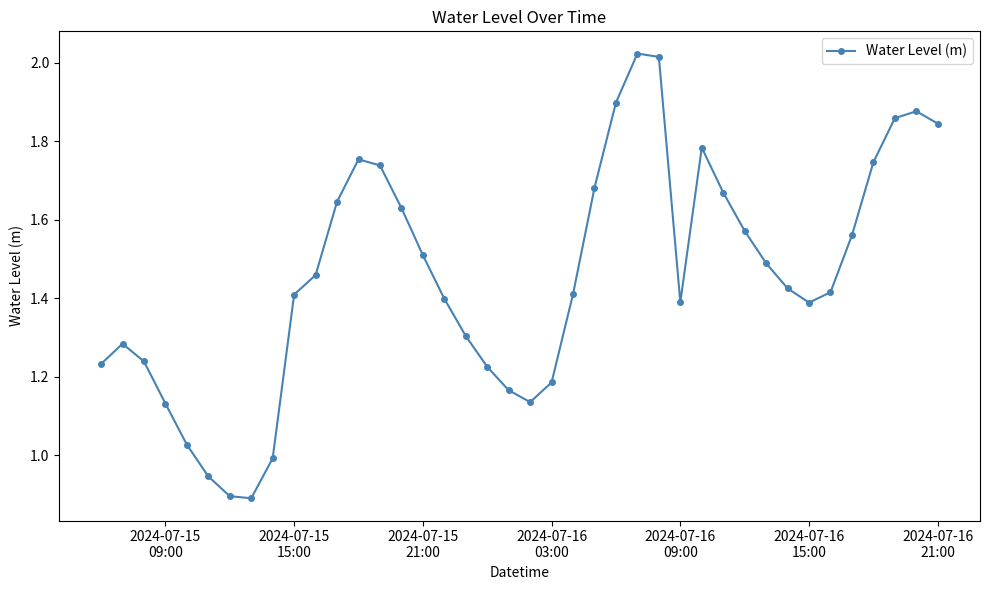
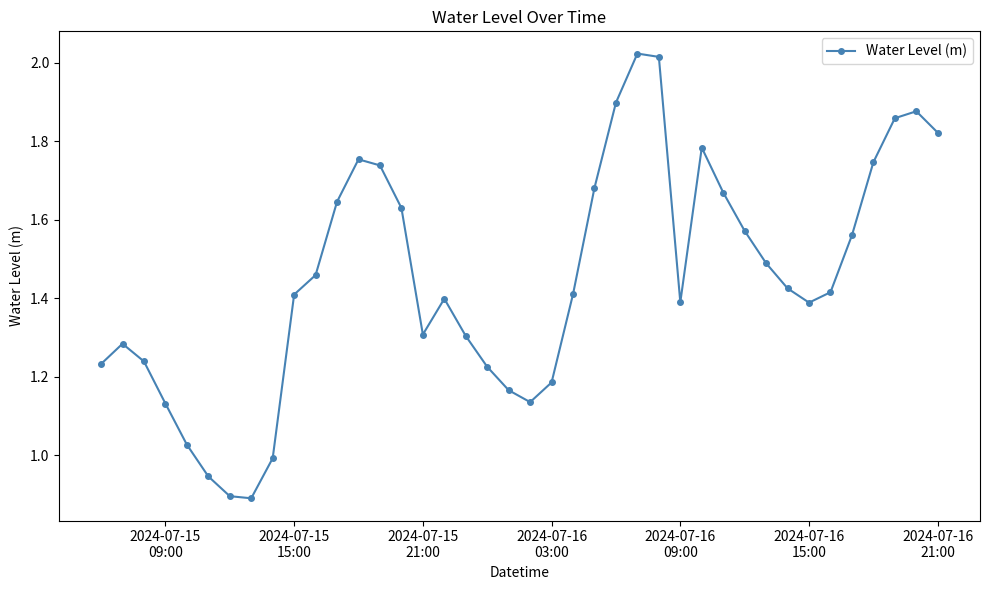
2024-07-15 21:00: 1.51 -> 1.31
2024-07-16 21:00: 1.84 -> 1.82
